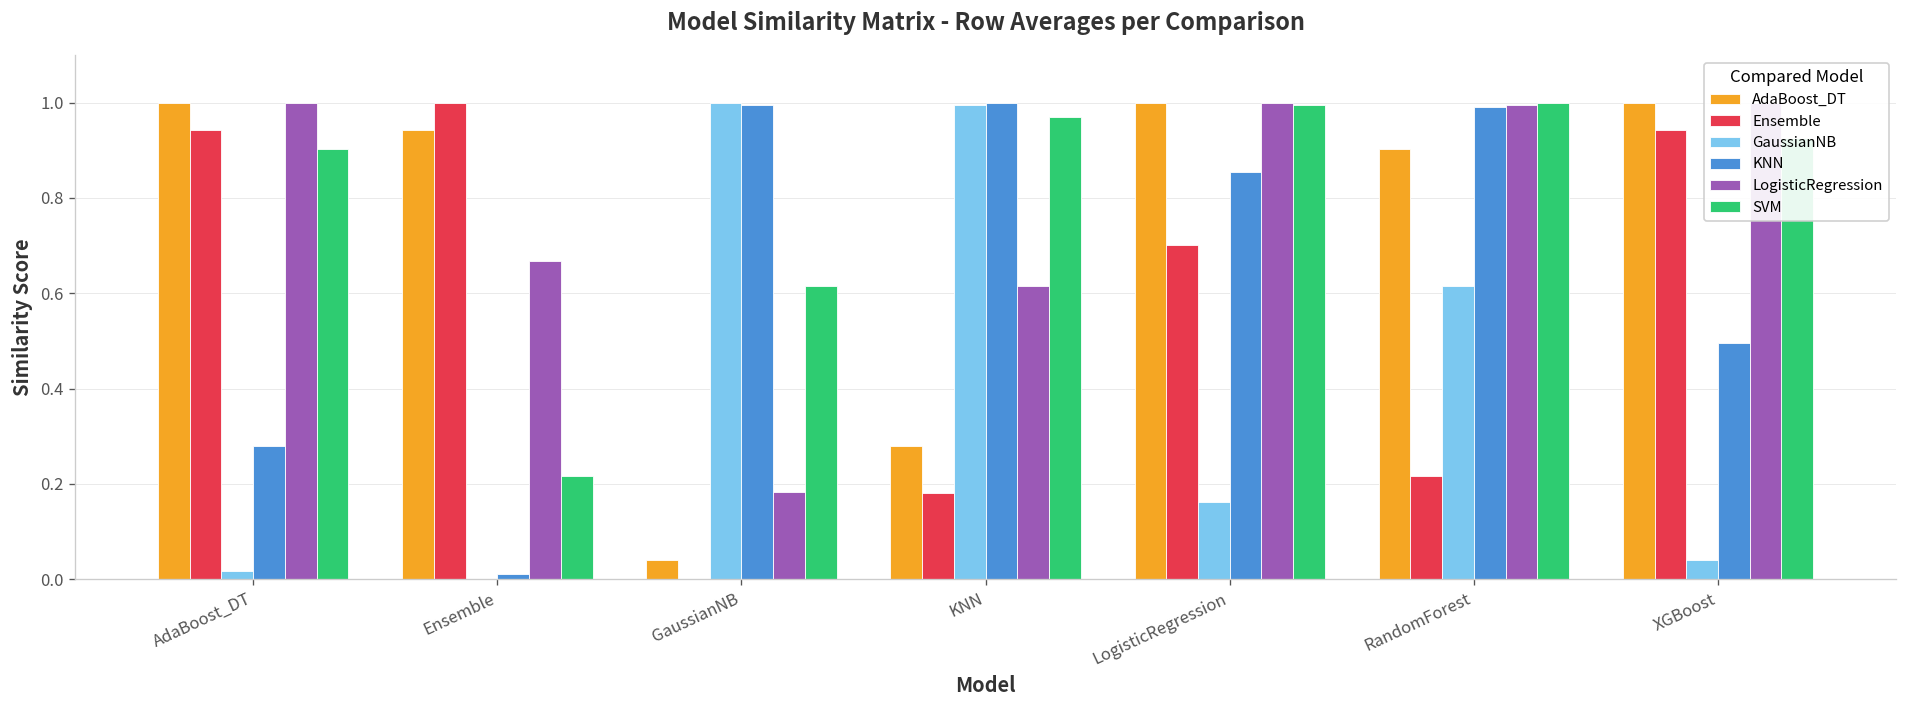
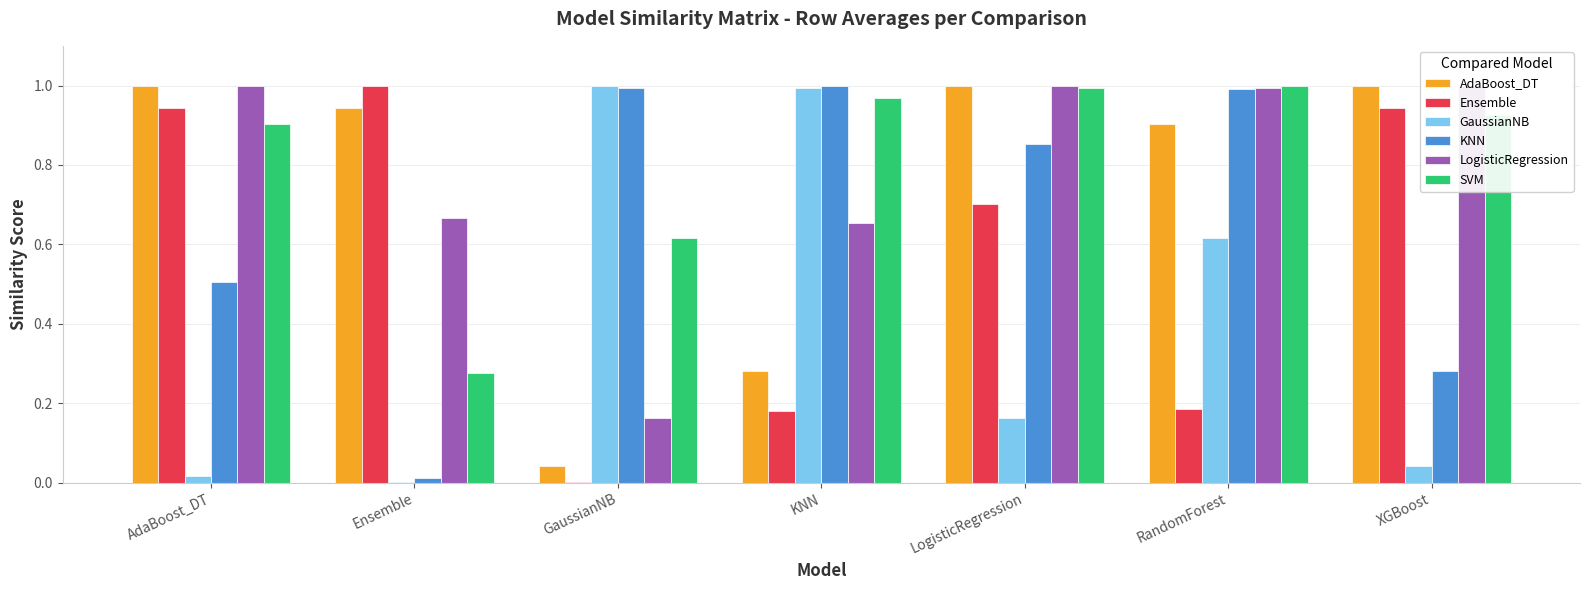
KNN, AdaBoost_DT: 0.28 -> 0.51
SVM, Ensemble: 0.22 -> 0.28
LogisticRegression, GaussianNB: 0.18 -> 0.16
LogisticRegression, KNN: 0.62 -> 0.65
Ensemble, RandomForest: 0.22 -> 0.19
KNN, XGBoost: 0.49 -> 0.28
